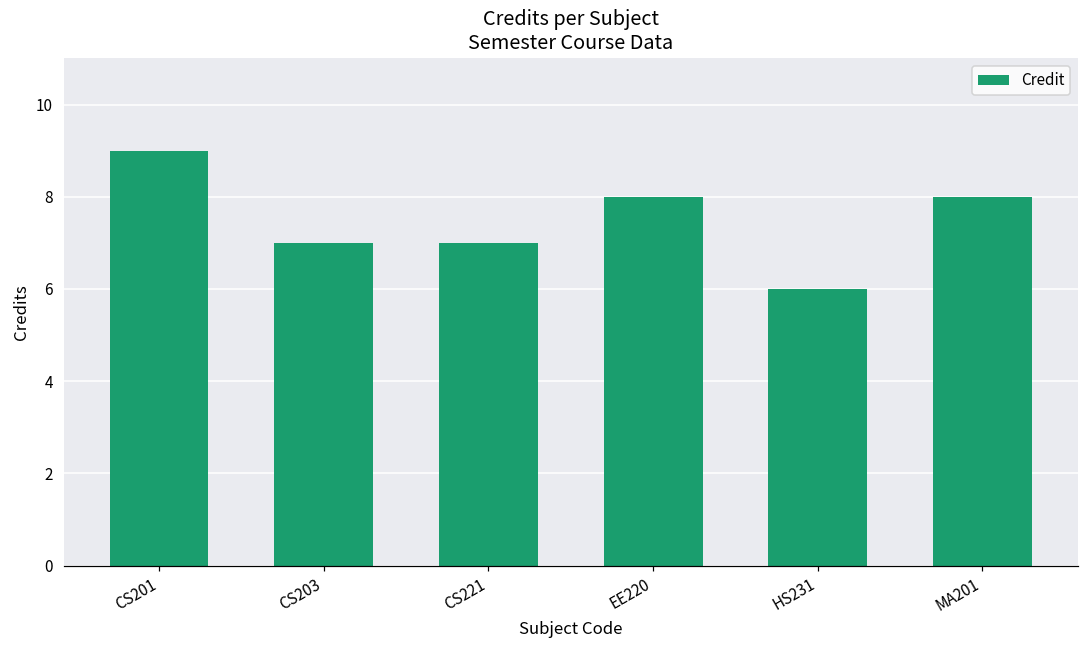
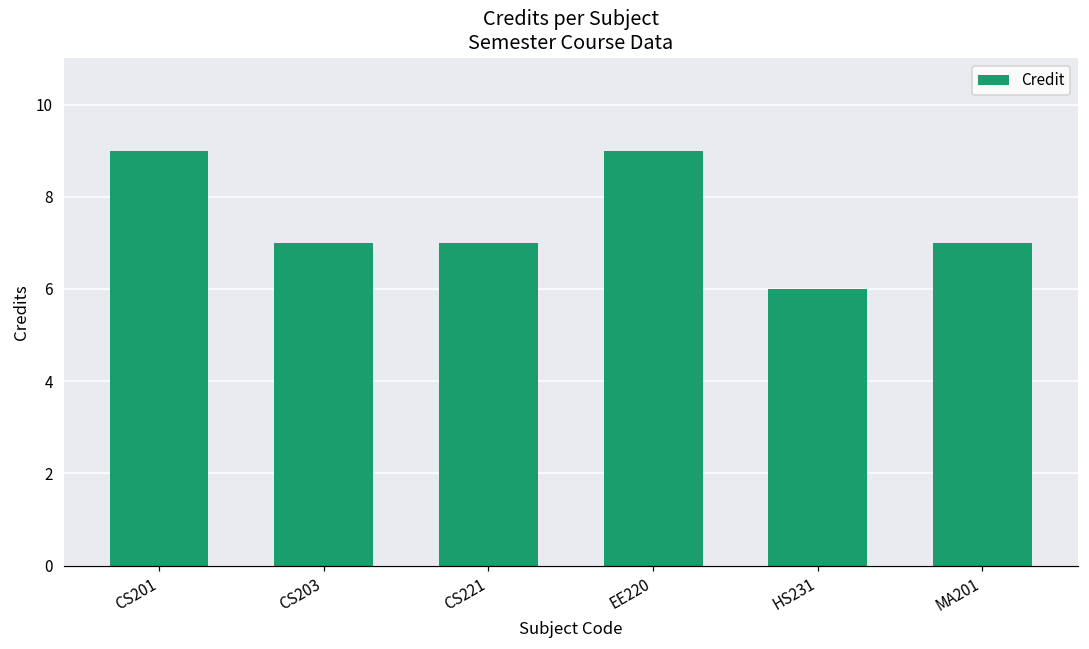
EE220: 8 -> 9
MA201: 8 -> 7
